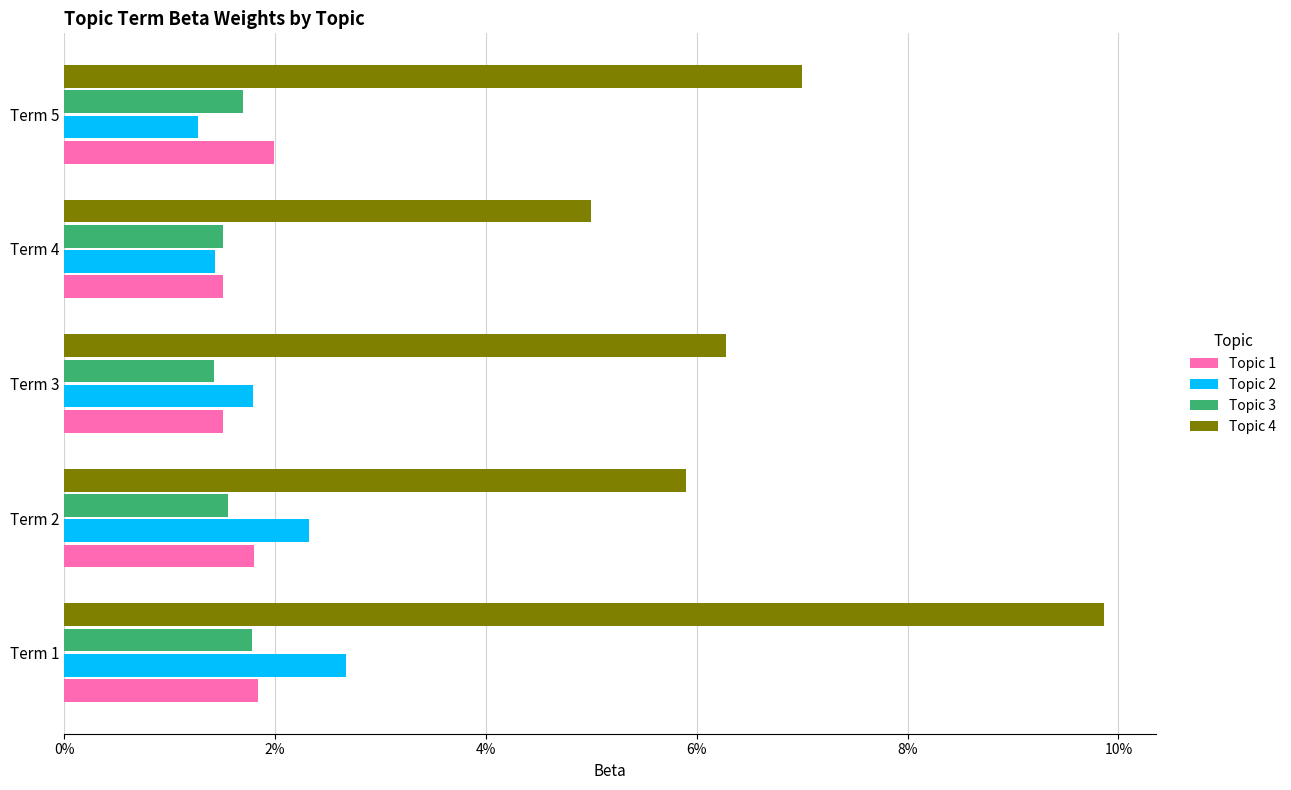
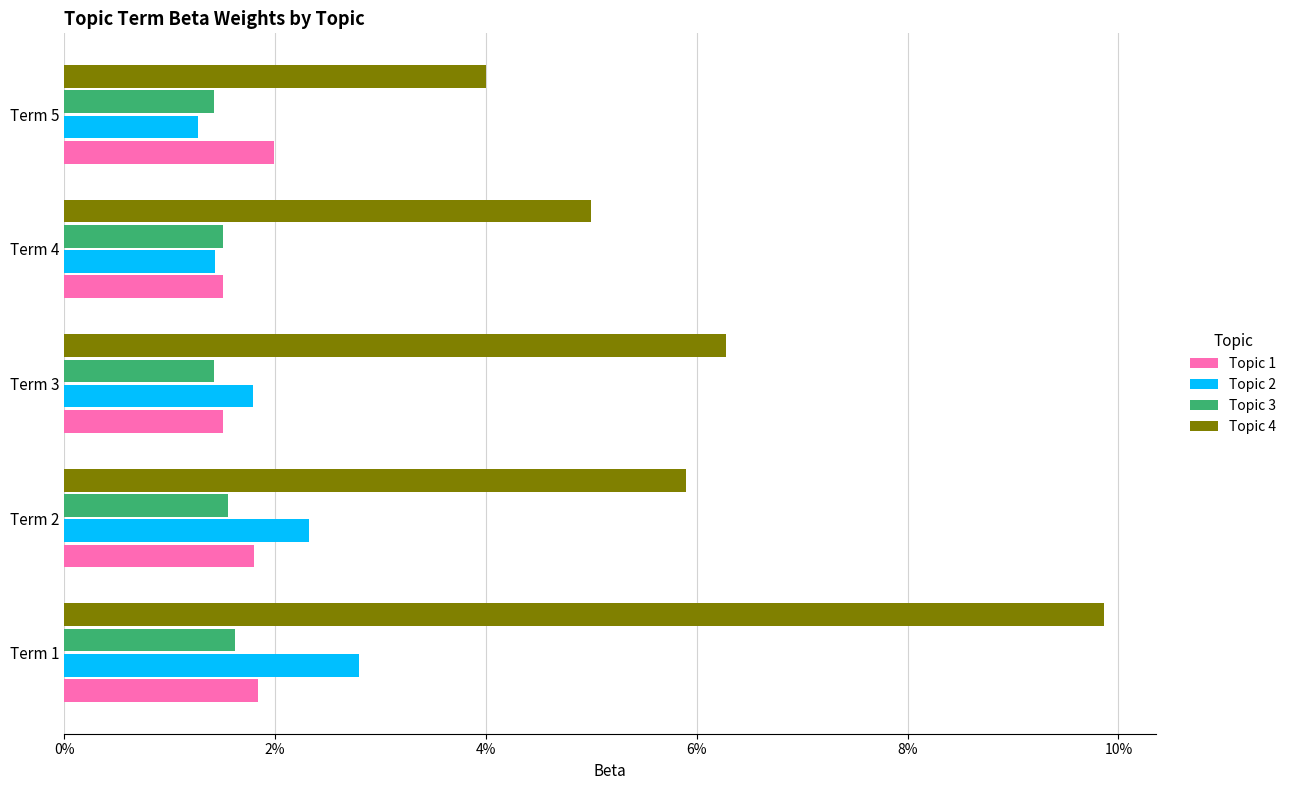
Topic 4, Term 5: 7.00% -> 4.00%
Topic 3, Term 5: 1.70% -> 1.42%
Topic 3, Term 1: 1.78% -> 1.62%
Topic 2, Term 1: 2.67% -> 2.80%
